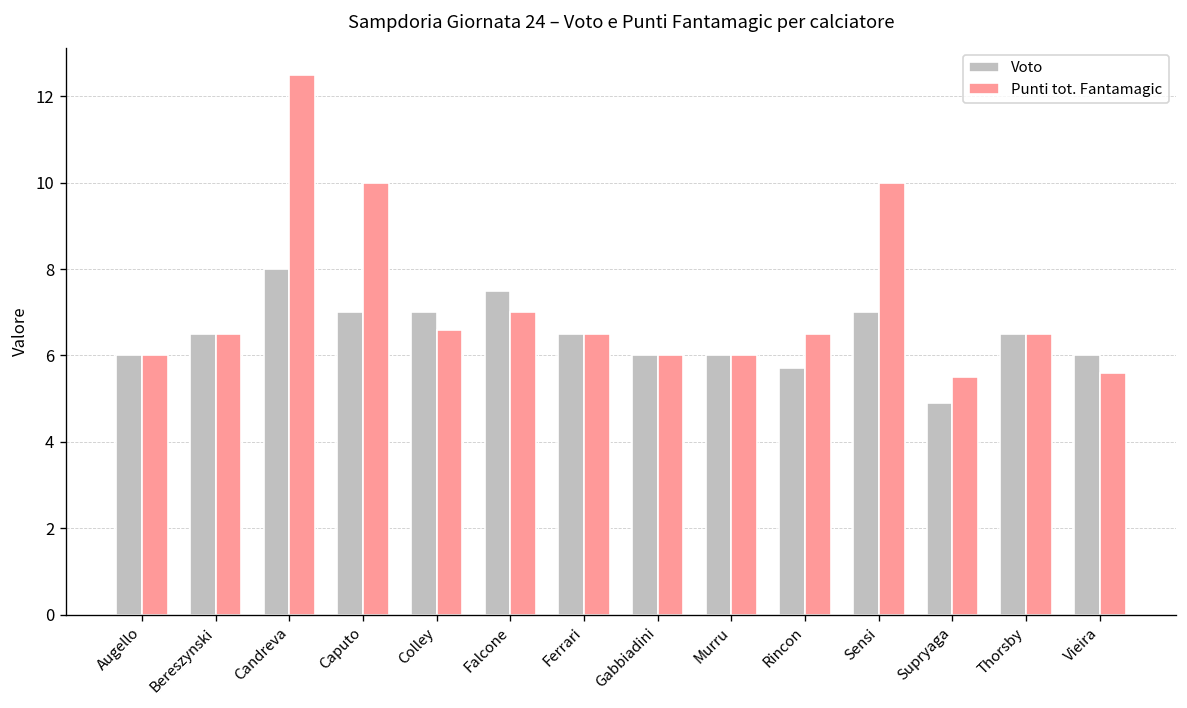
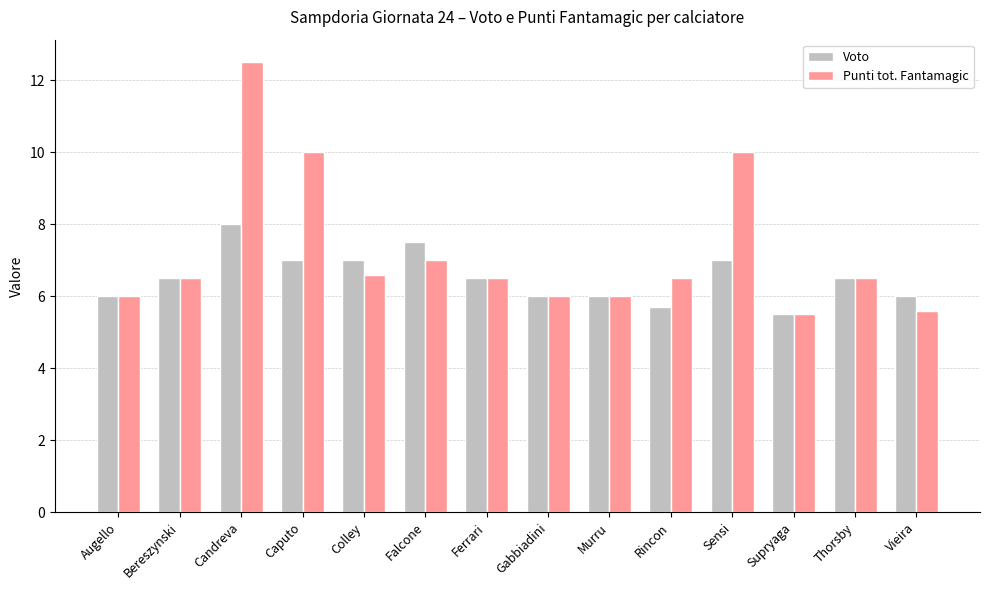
Voto, Supryaga: 4.9 -> 5.5
